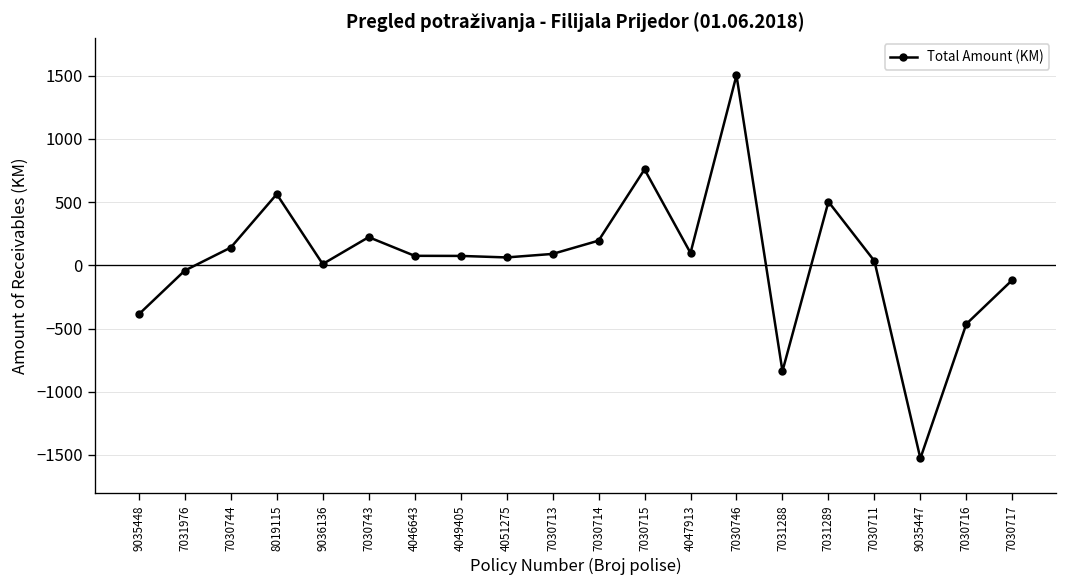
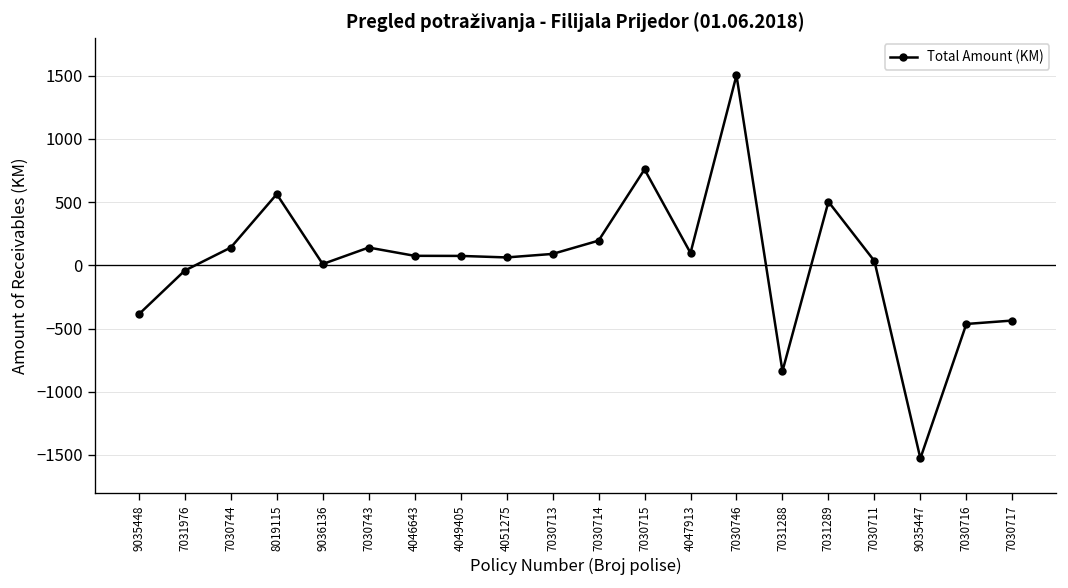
7030743: 220 -> 140
7030717: -120 -> -440
